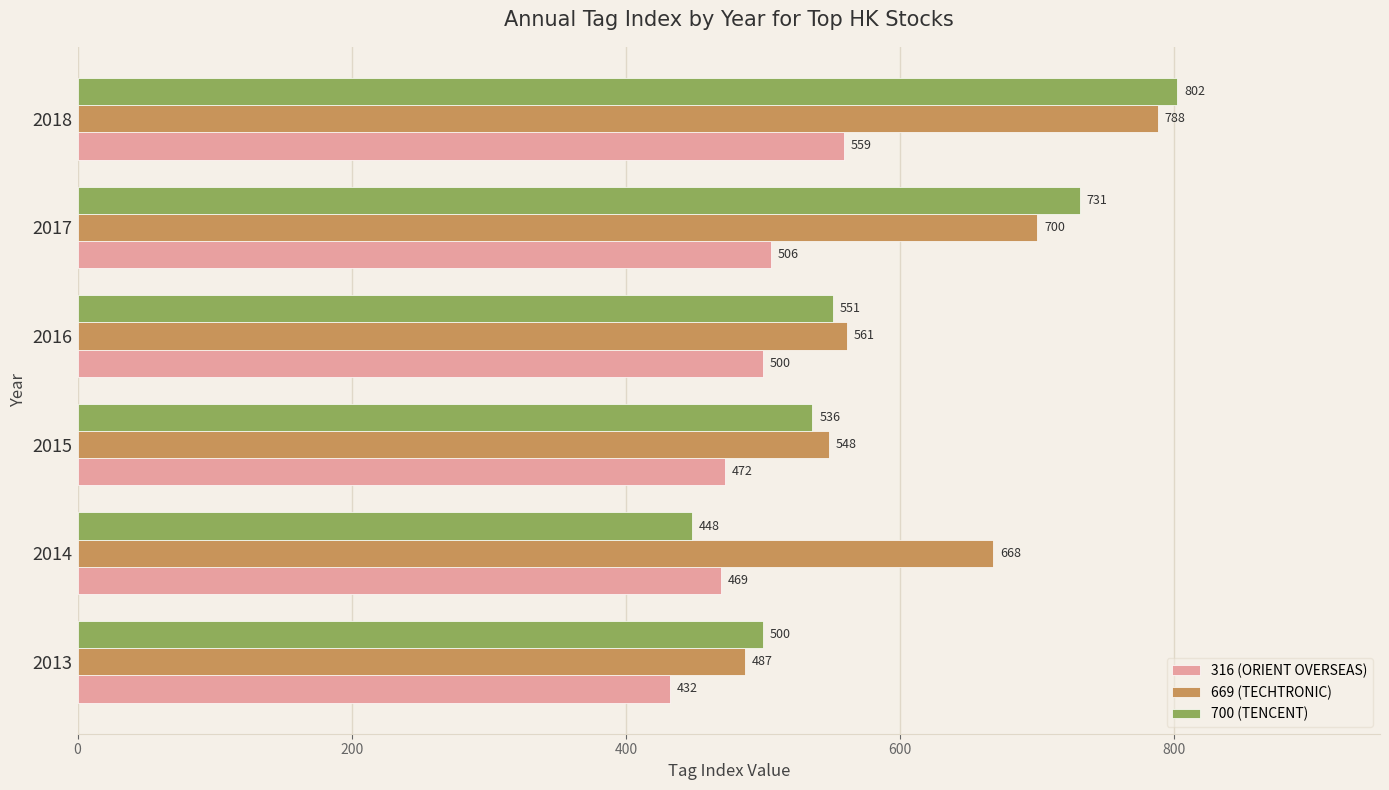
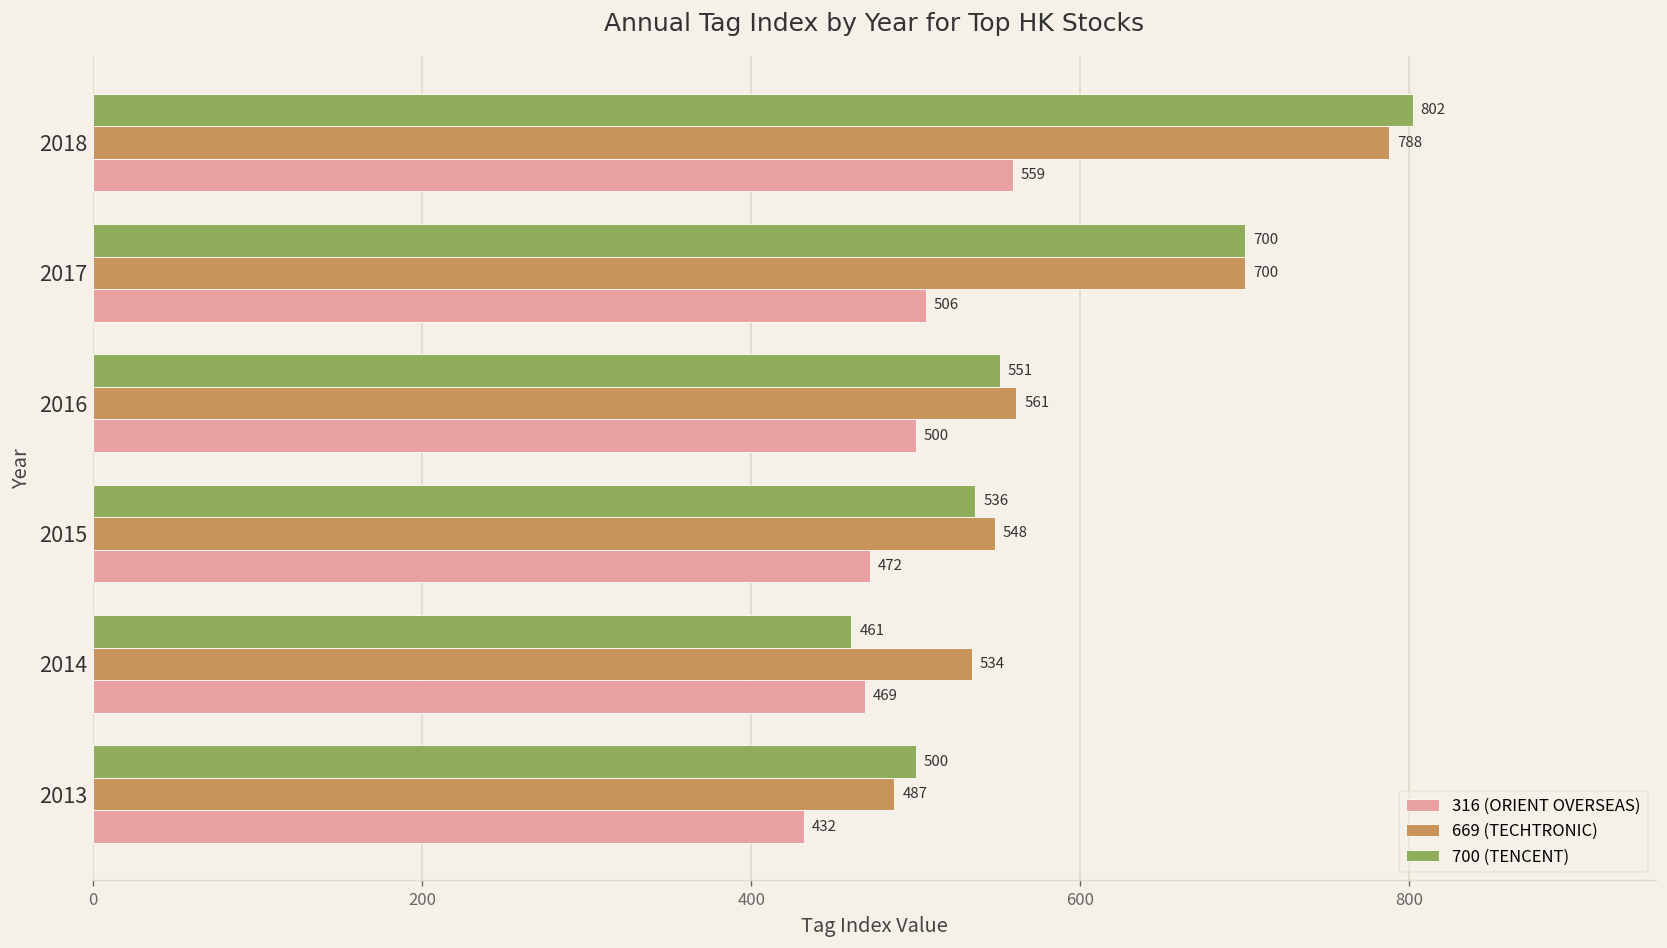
700 (TENCENT), 2017: 731 -> 700
700 (TENCENT), 2014: 448 -> 461
669 (TECHTRONIC), 2014: 668 -> 534
